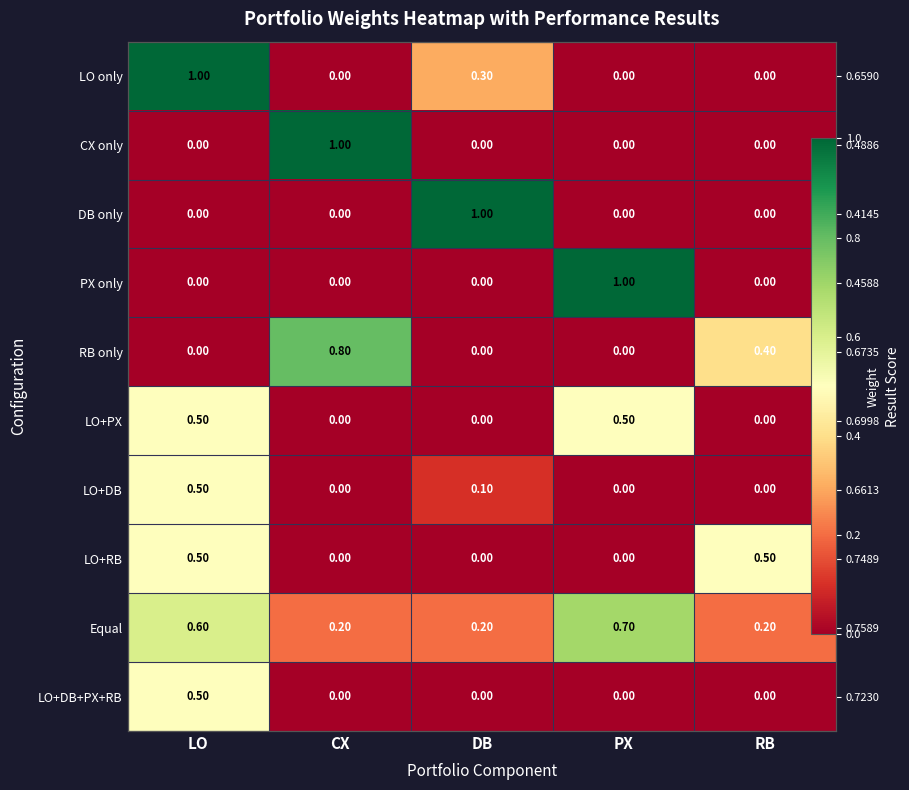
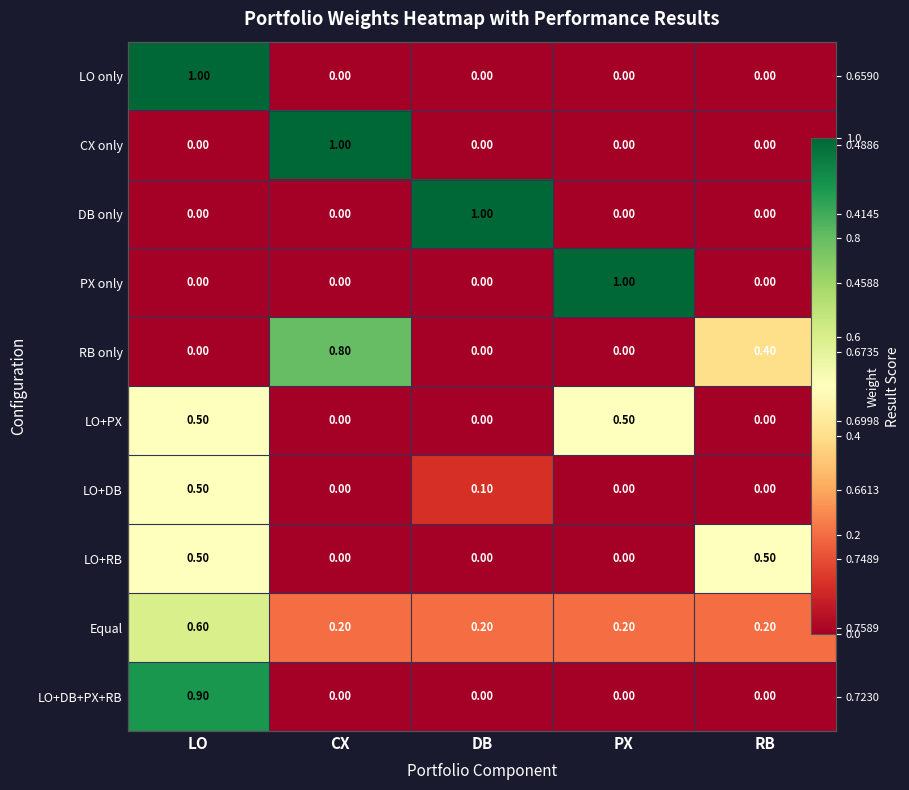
LO only, DB: 0.30 -> 0.00
Equal, PX: 0.70 -> 0.20
LO+DB+PX+RB, LO: 0.50 -> 0.90
